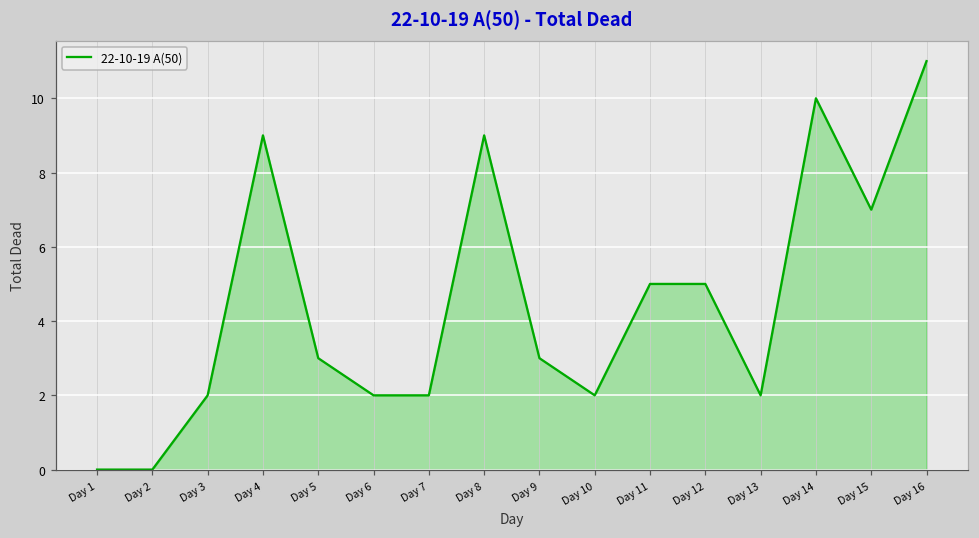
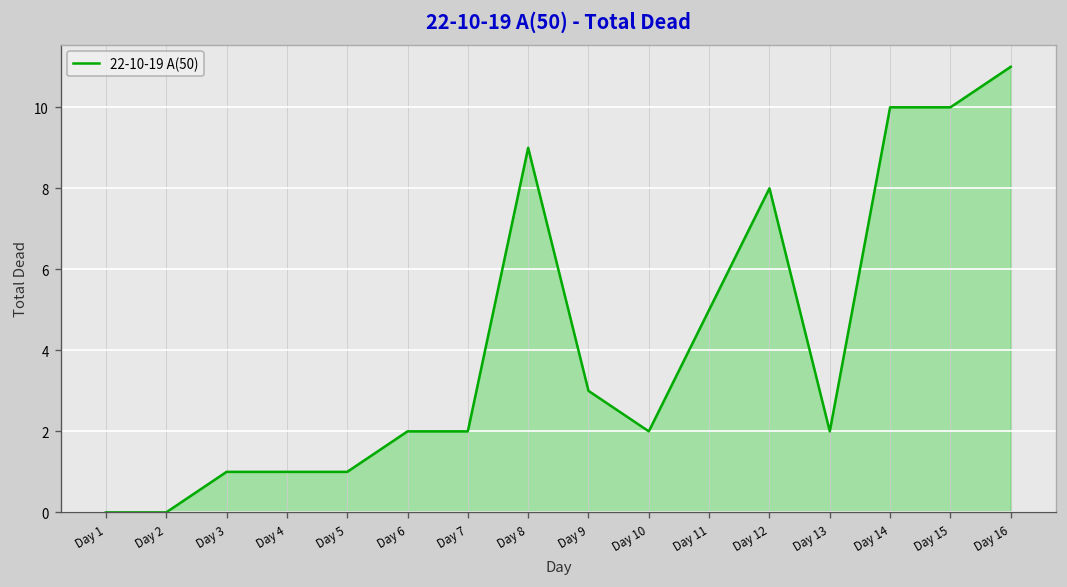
Day 3: 2 -> 1
Day 4: 9 -> 1
Day 5: 3 -> 1
Day 12: 5 -> 8
Day 15: 7 -> 10
